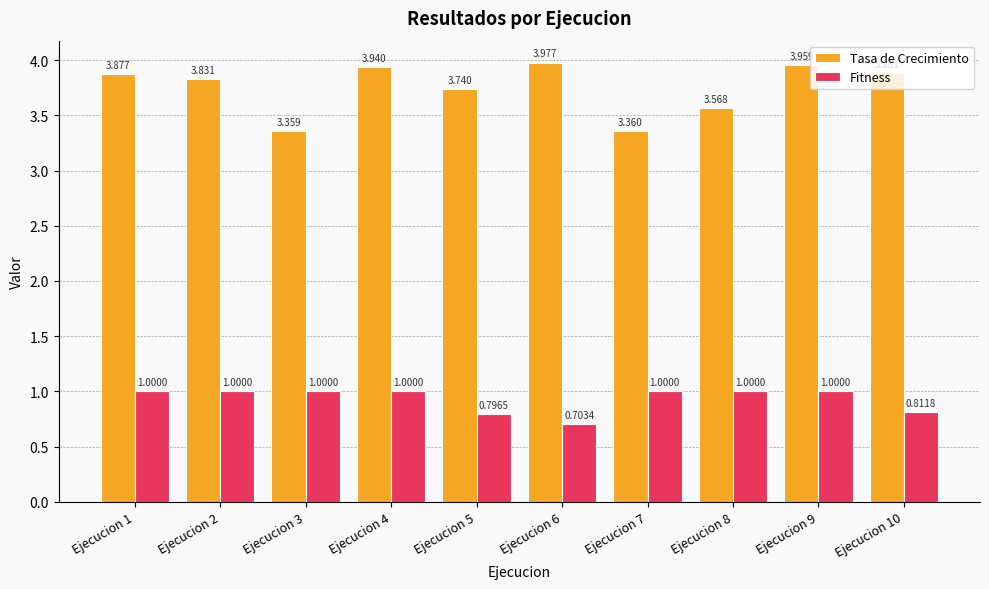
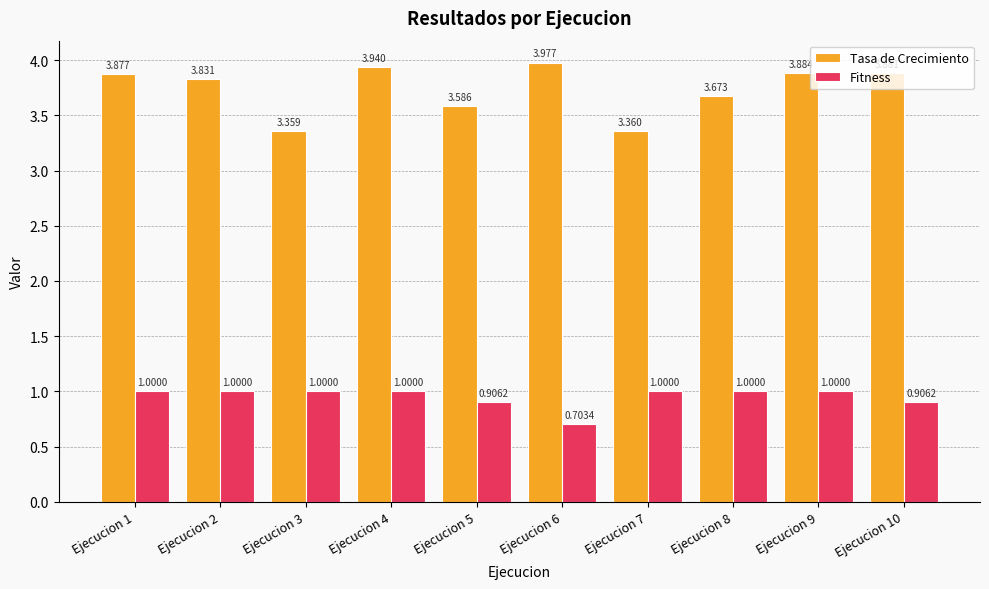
Tasa de Crecimiento, Ejecucion 5: 3.740 -> 3.586
Fitness, Ejecucion 5: 0.7965 -> 0.9062
Tasa de Crecimiento, Ejecucion 8: 3.568 -> 3.673
Tasa de Crecimiento, Ejecucion 9: 3.96 -> 3.88
Fitness, Ejecucion 10: 0.8118 -> 0.9062
